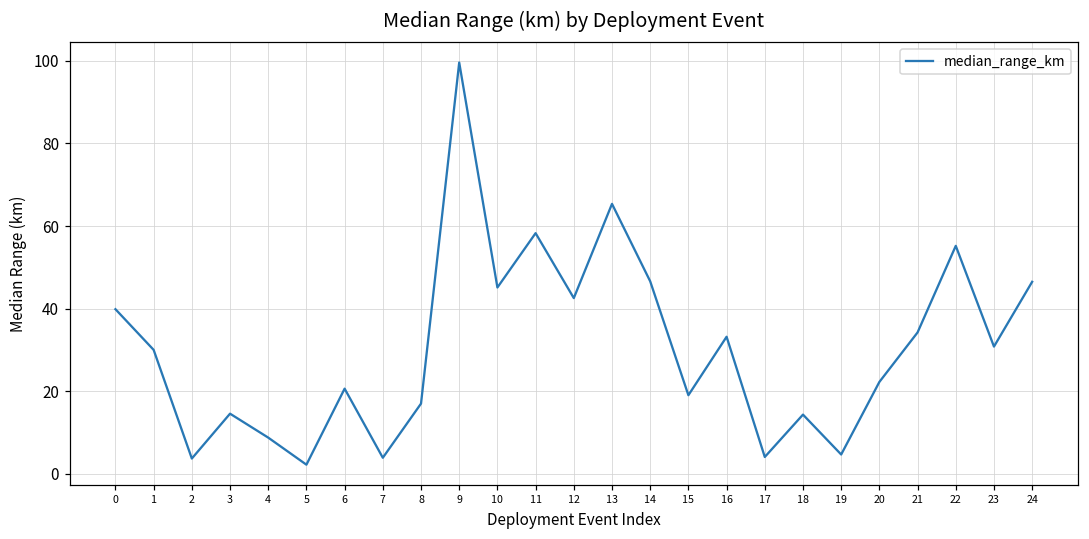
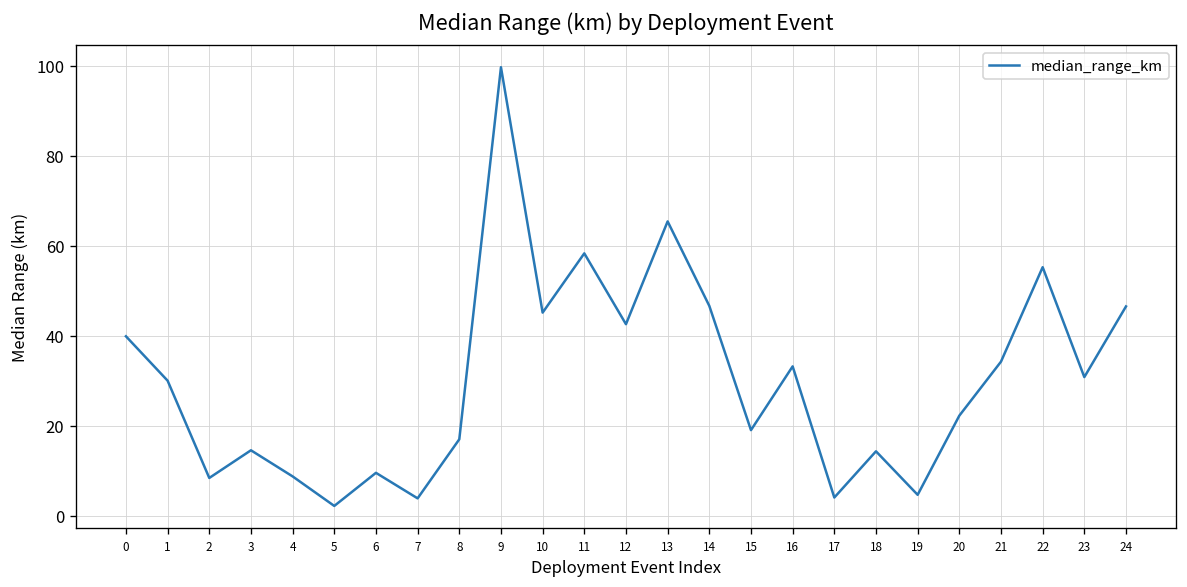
2: 4 -> 8
6: 21 -> 10
